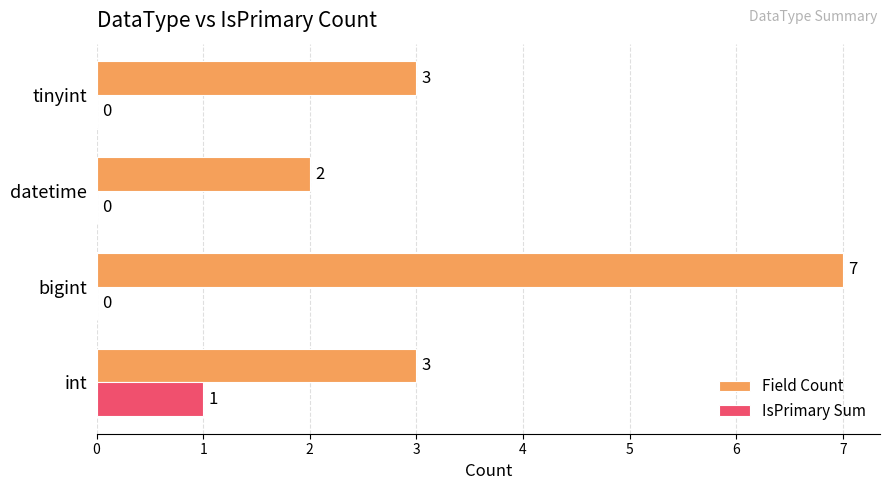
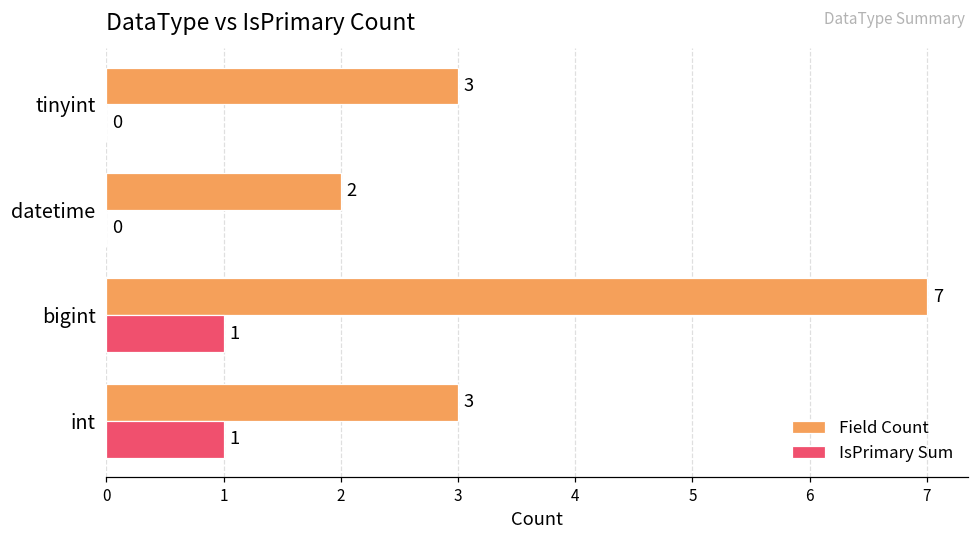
IsPrimary Sum, bigint: 0 -> 1
